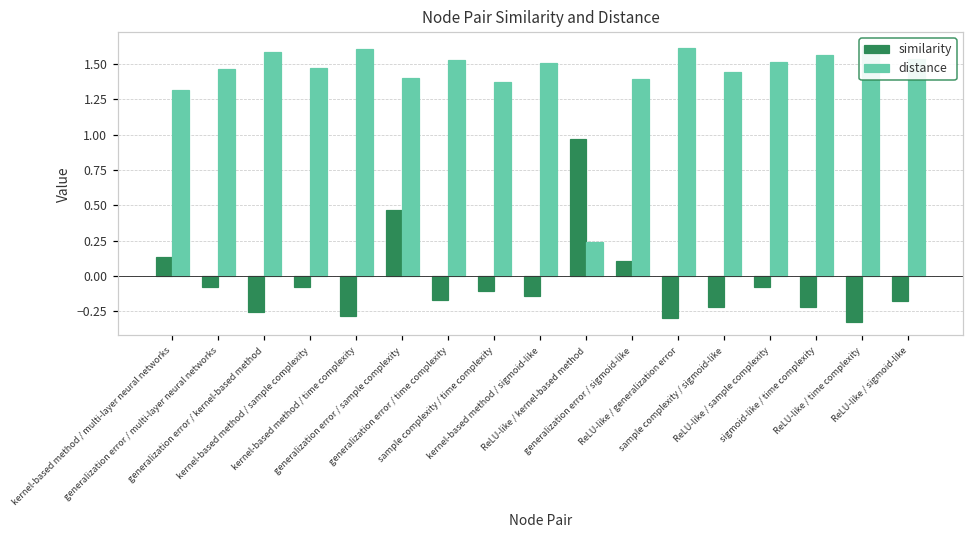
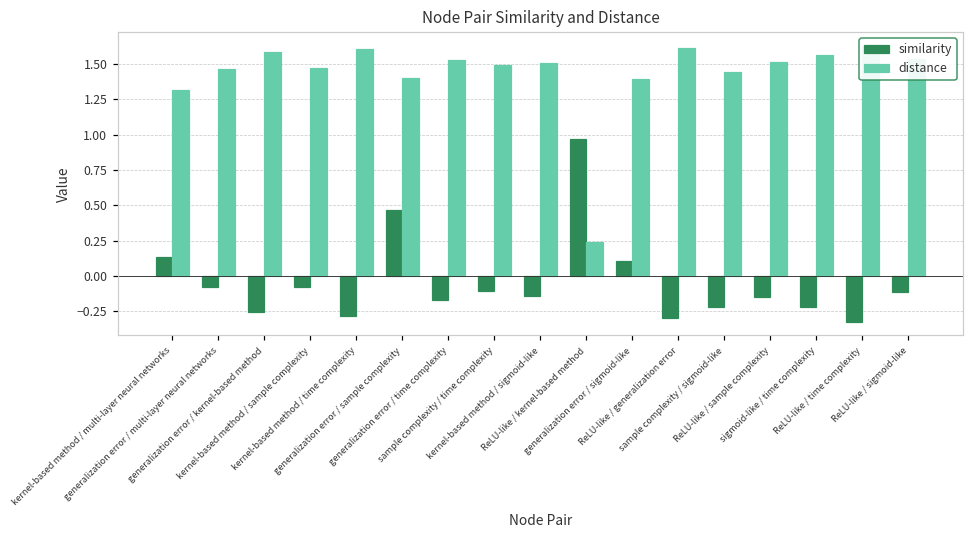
distance, sample complexity / time complexity: 1.37 -> 1.49
similarity, ReLU-like / sample complexity: -0.08 -> -0.15
similarity, ReLU-like / sigmoid-like: -0.18 -> -0.11
